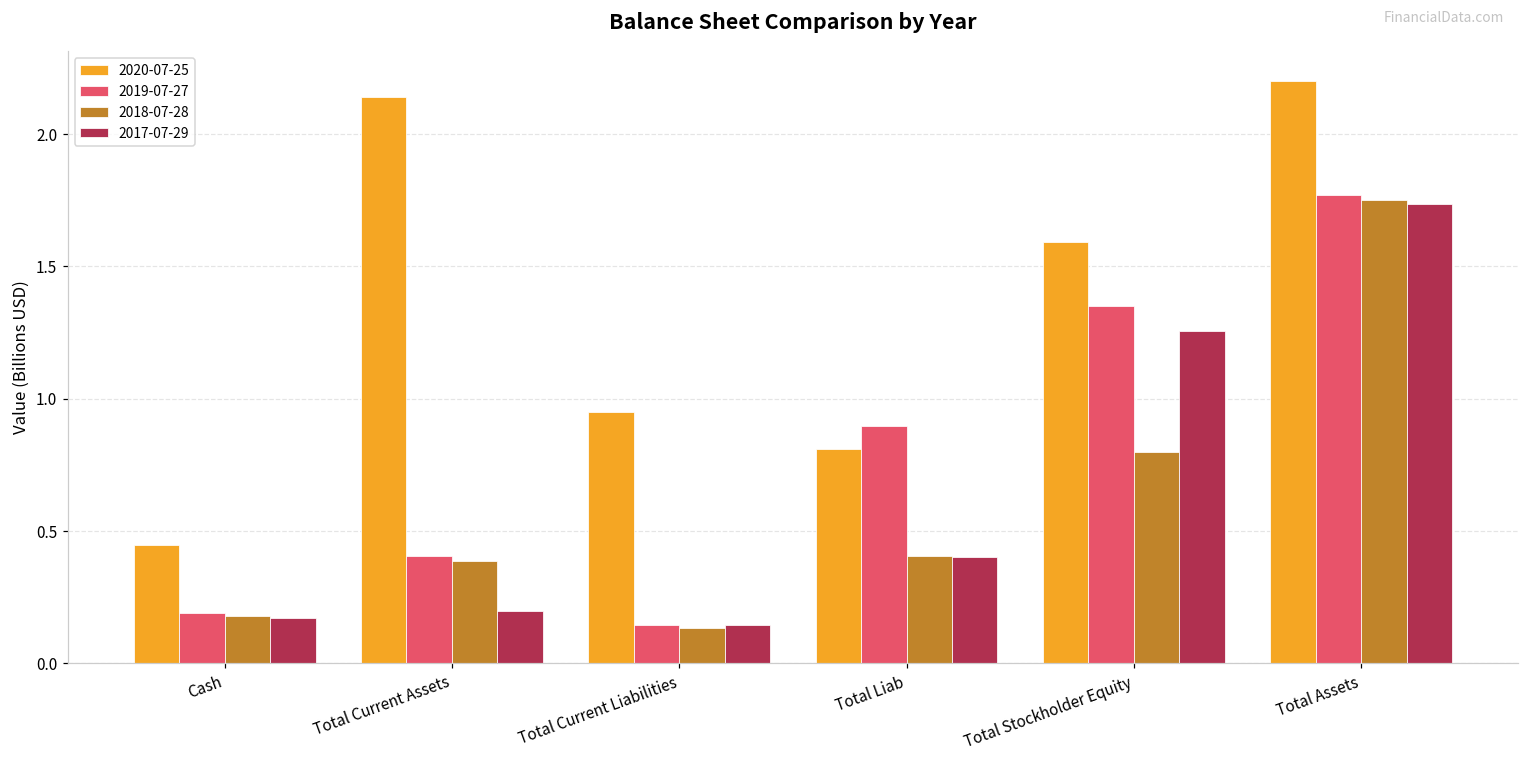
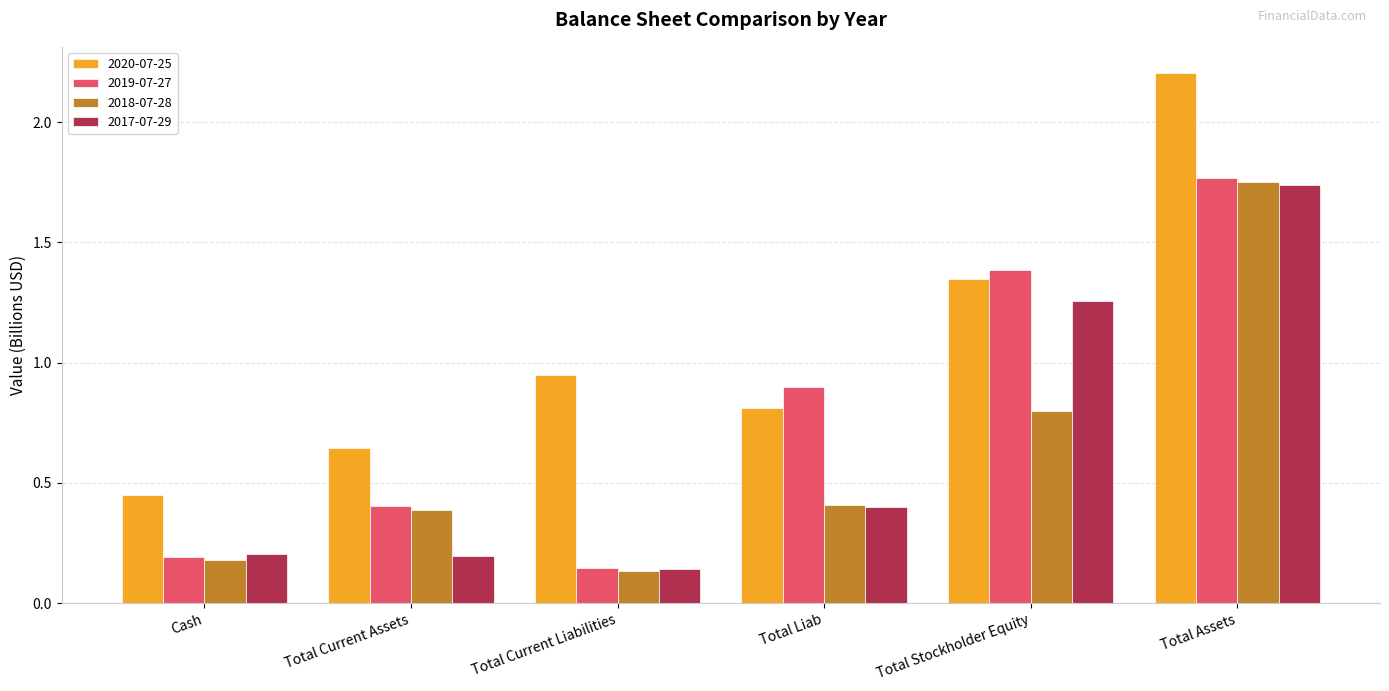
2017-07-29, Cash: 0.17 -> 0.21
2020-07-25, Total Current Assets: 2.14 -> 0.65
2020-07-25, Total Stockholder Equity: 1.59 -> 1.35
2019-07-27, Total Stockholder Equity: 1.35 -> 1.38
